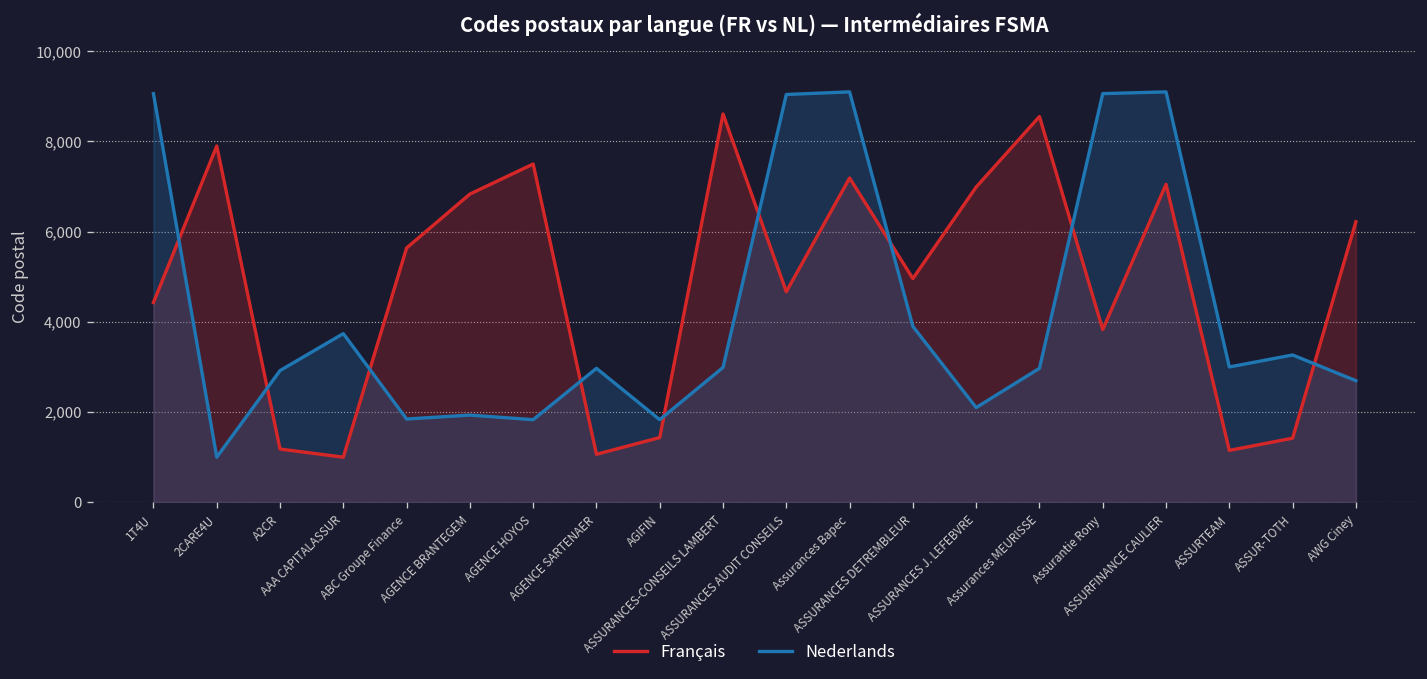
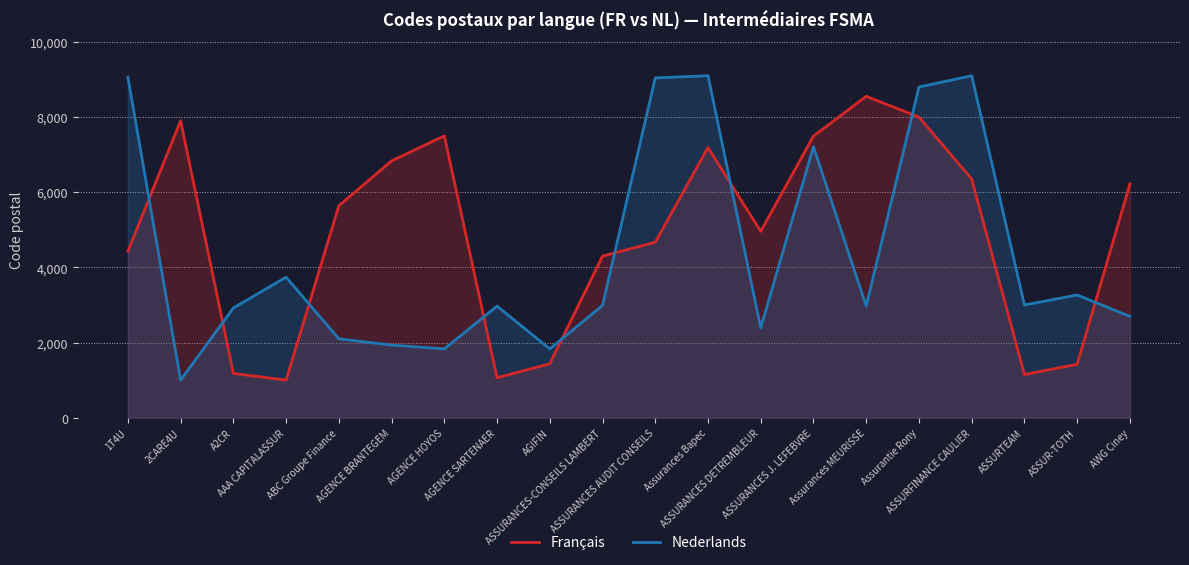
Nederlands, ABC Groupe Finance: 1,800 -> 2,100
Français, ASSURANCES-CONSEILS LAMBERT: 8,600 -> 4,300
Nederlands, ASSURANCES DETREMBLEUR: 3,900 -> 2,400
Français, ASSURANCES J. LEFEBVRE: 7,000 -> 7,500
Nederlands, ASSURANCES J. LEFEBVRE: 2,100 -> 7,200
Français, Assurantie Rony: 3,800 -> 8,000
Nederlands, Assurantie Rony: 9,100 -> 8,800
Français, ASSURFINANCE CAULIER: 7,100 -> 6,400
